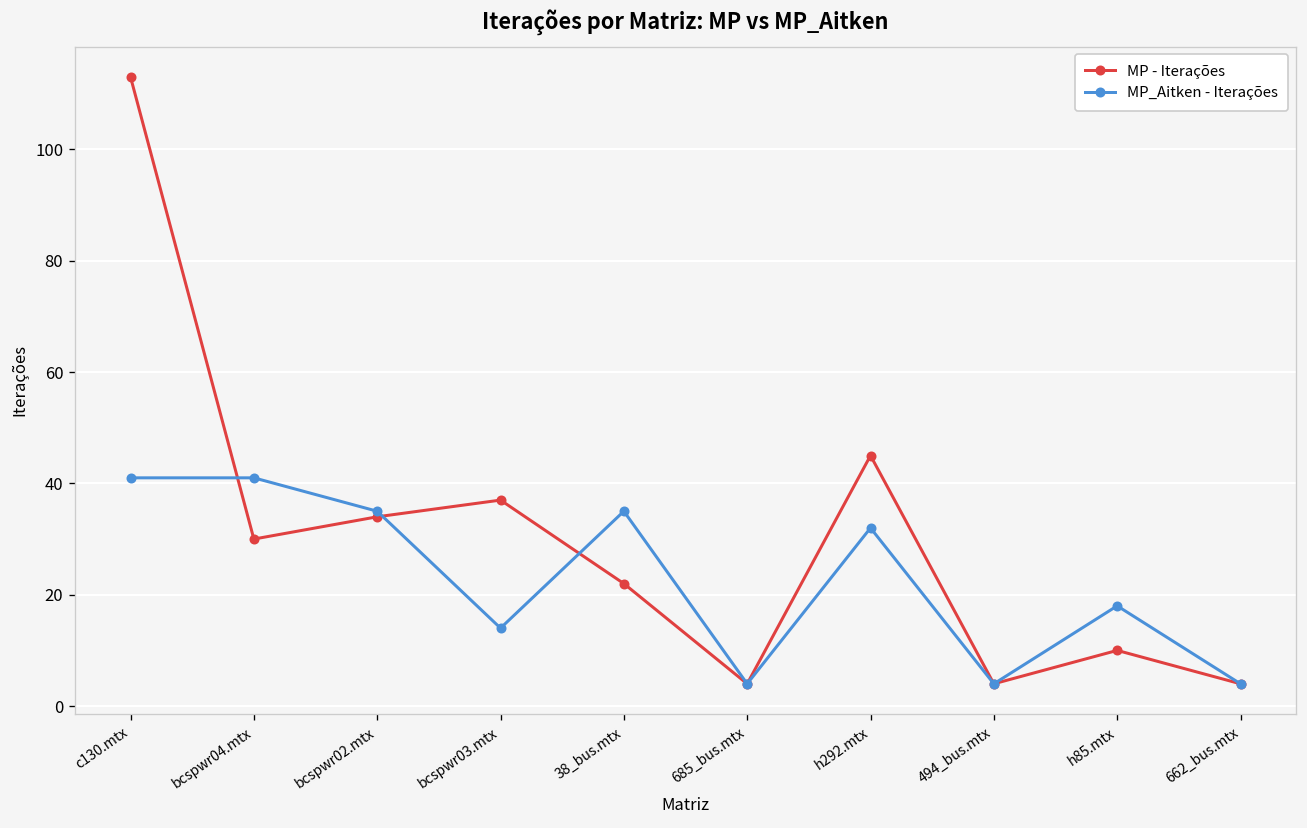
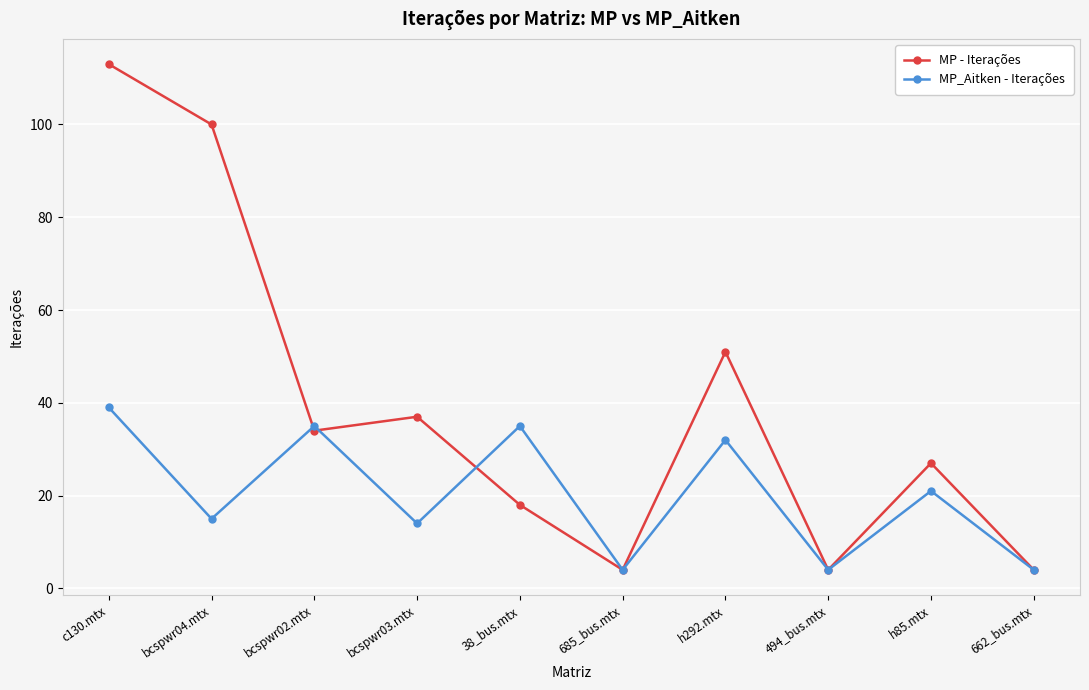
MP_Aitken - Iterações, c130.mtx: 41 -> 39
MP - Iterações, bcspwr04.mtx: 30 -> 100
MP_Aitken - Iterações, bcspwr04.mtx: 41 -> 15
MP - Iterações, 38_bus.mtx: 22 -> 18
MP - Iterações, h292.mtx: 45 -> 51
MP - Iterações, h85.mtx: 10 -> 27
MP_Aitken - Iterações, h85.mtx: 18 -> 21
